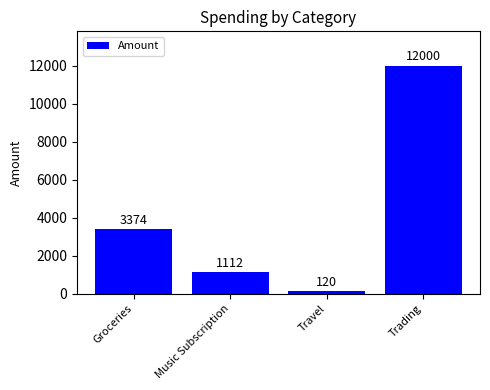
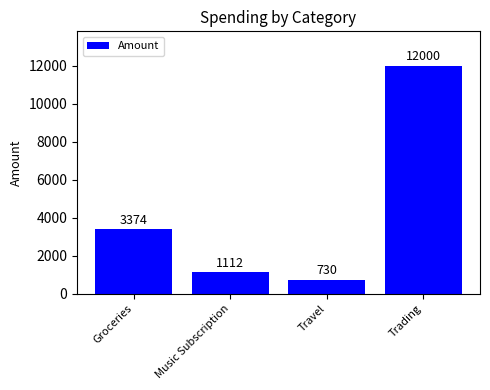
Travel: 120 -> 730
